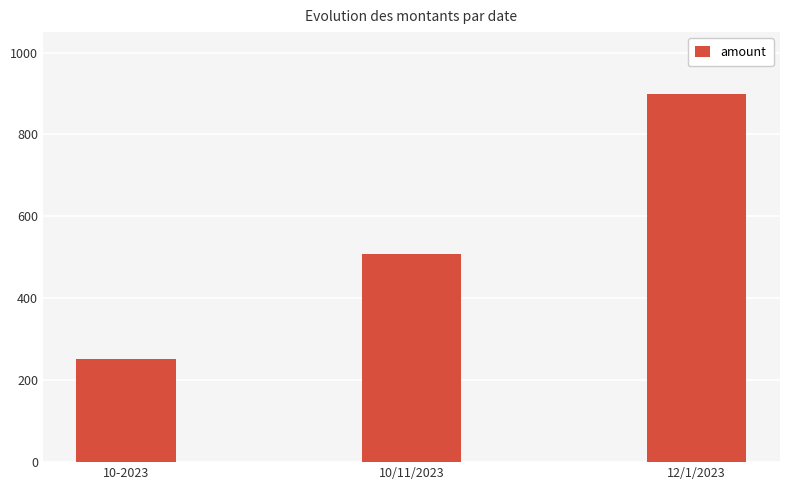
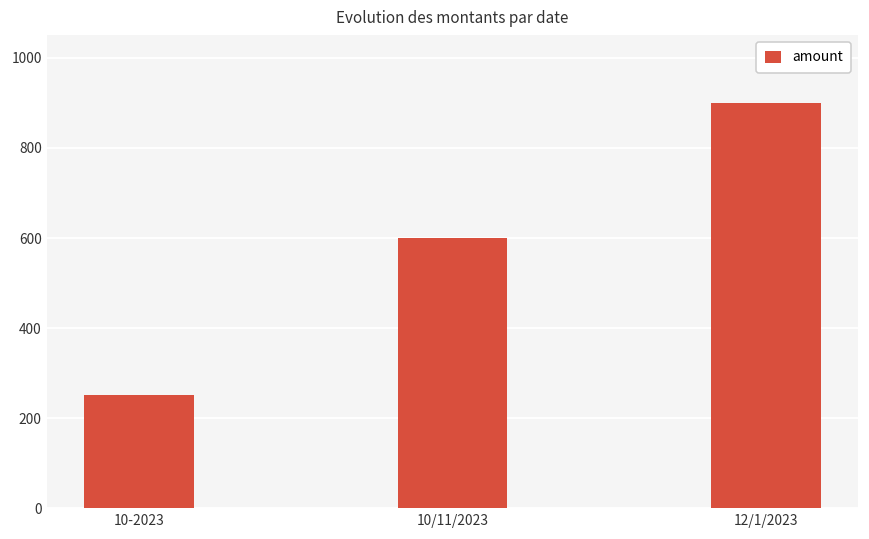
10/11/2023: 510 -> 600
